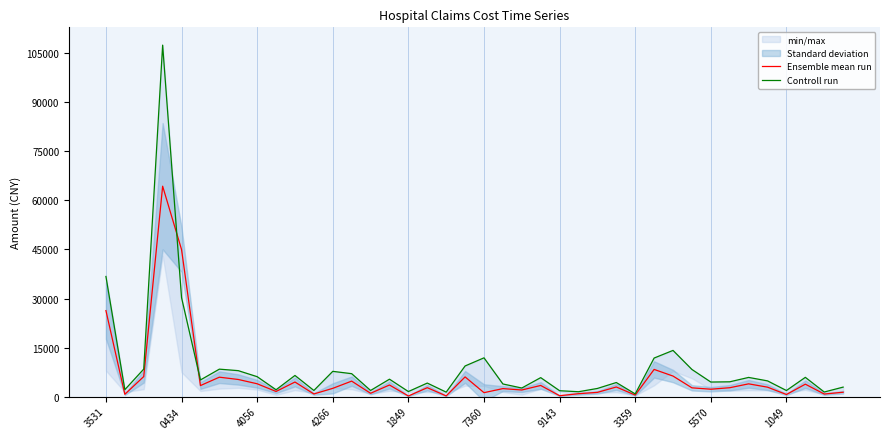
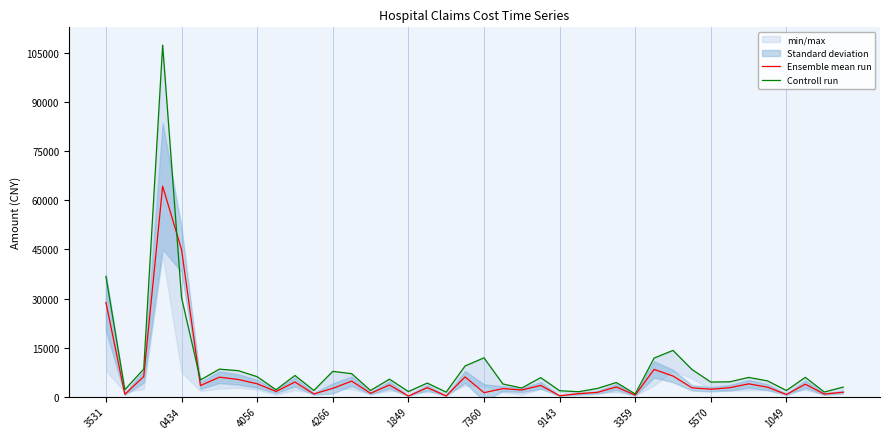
Ensemble mean run, 3531: 26000 -> 29000
